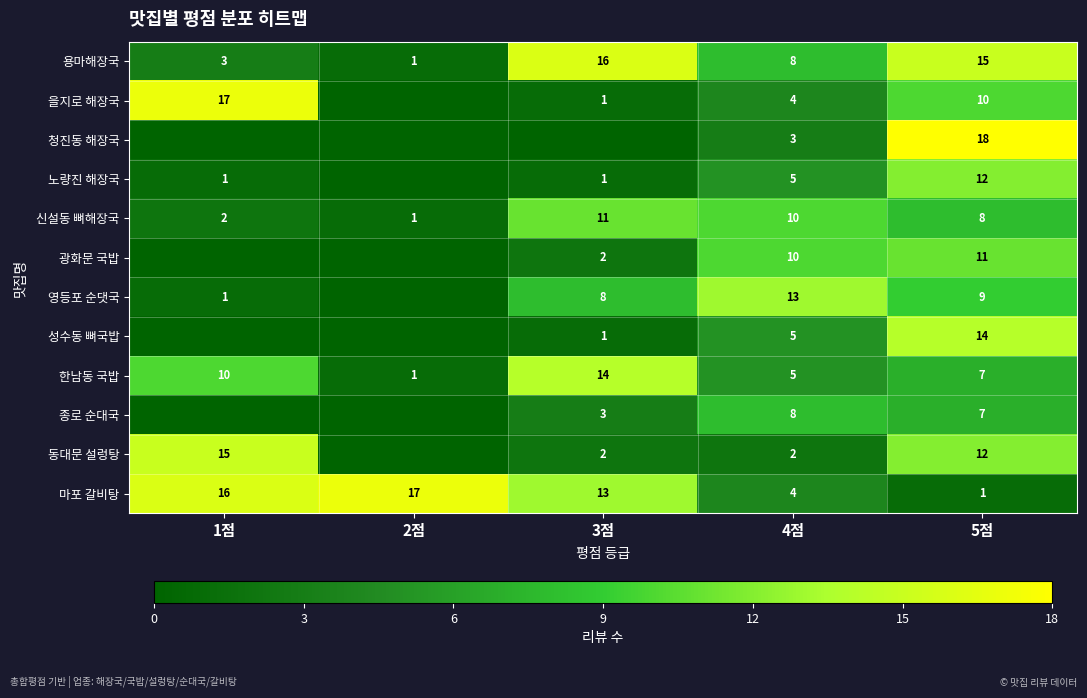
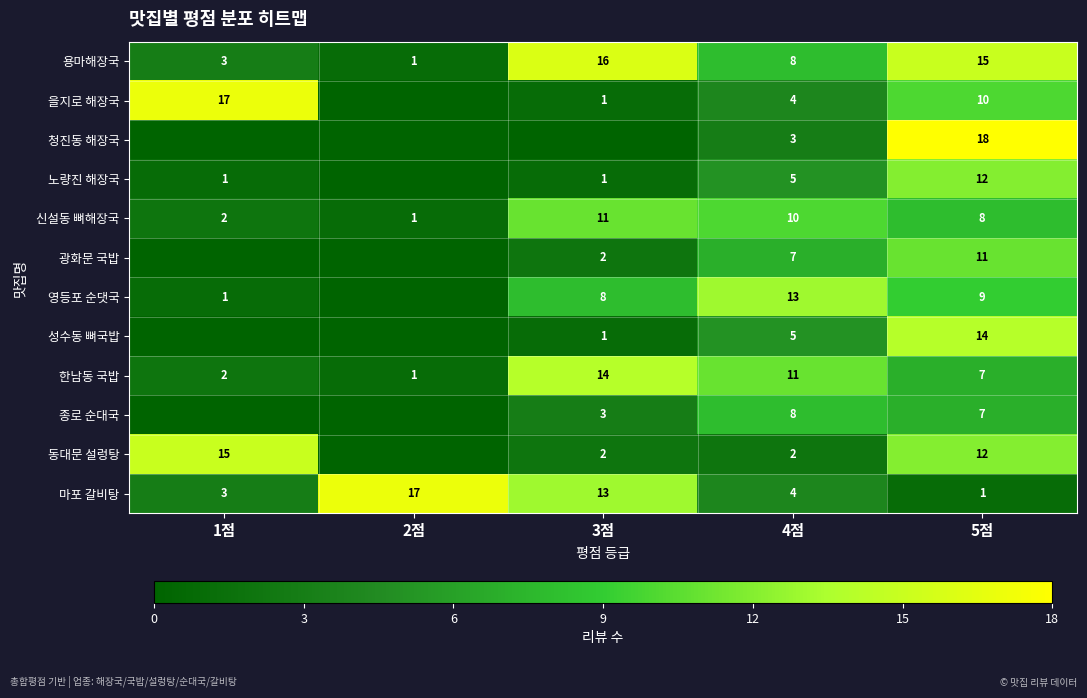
광화문 국밥, 4점: 10 -> 7
한남동 국밥, 1점: 10 -> 2
한남동 국밥, 4점: 5 -> 11
마포 갈비탕, 1점: 16 -> 3
